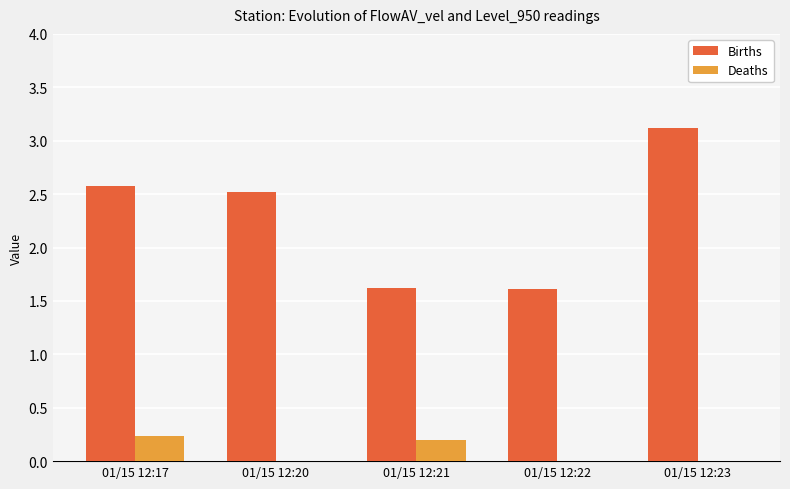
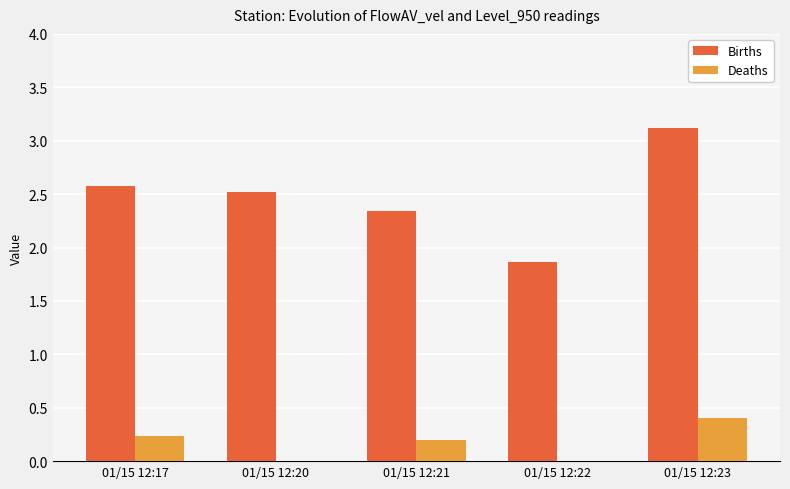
Births, 01/15 12:21: 1.62 -> 2.34
Births, 01/15 12:22: 1.61 -> 1.86
Deaths, 01/15 12:23: 0.0 -> 0.4
